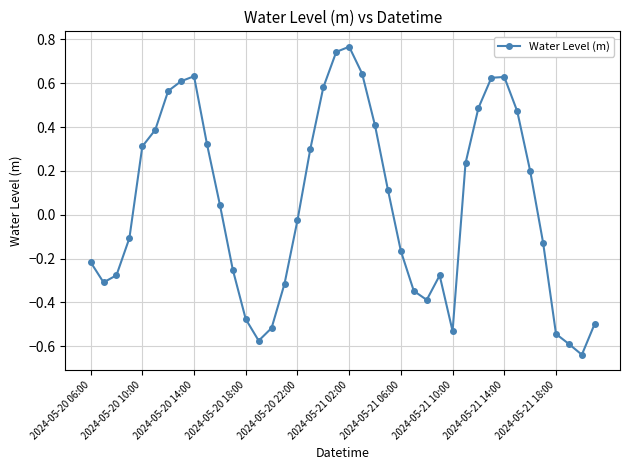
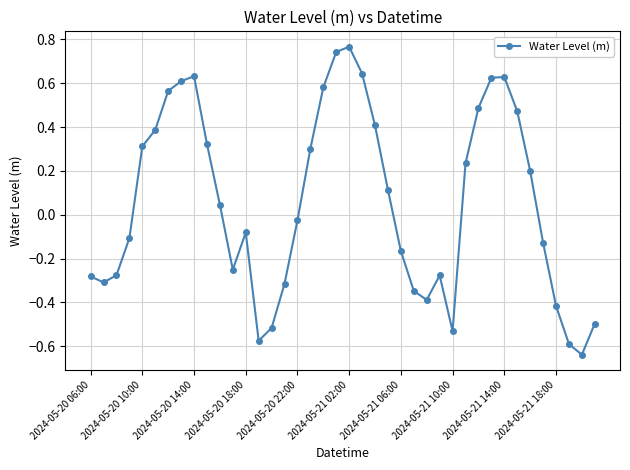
2024-05-20 06:00: -0.22 -> -0.28
2024-05-20 18:00: -0.48 -> -0.08
2024-05-21 18:00: -0.54 -> -0.42
